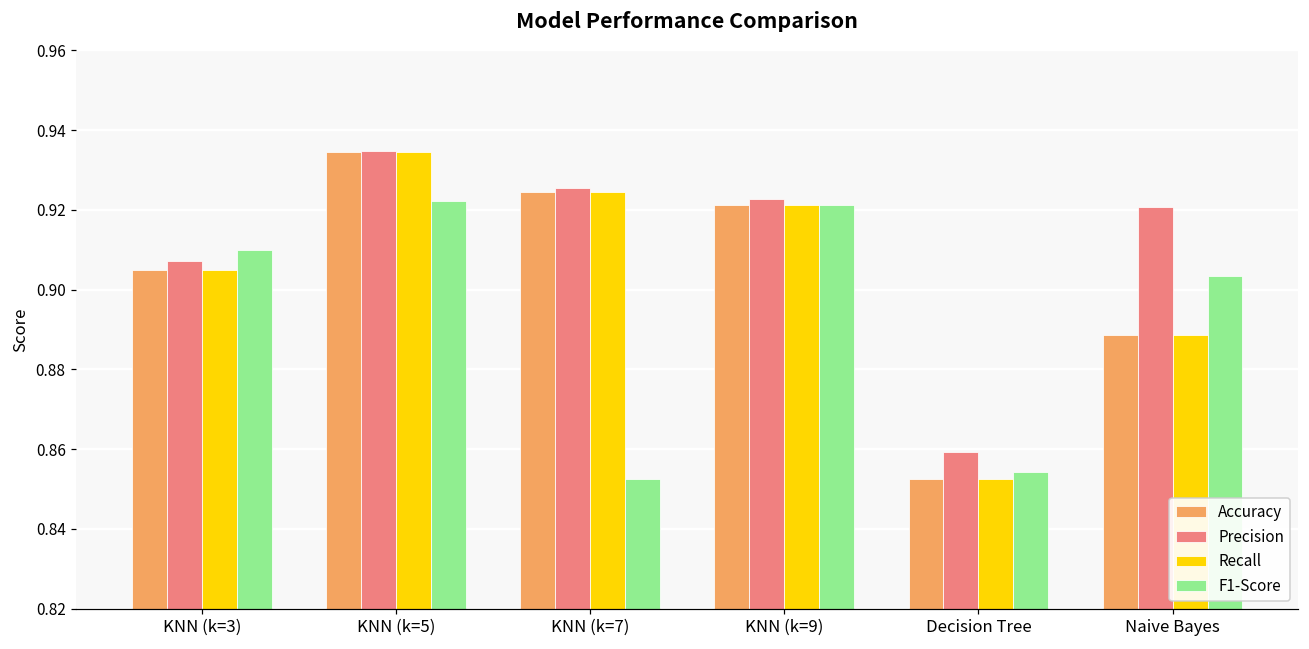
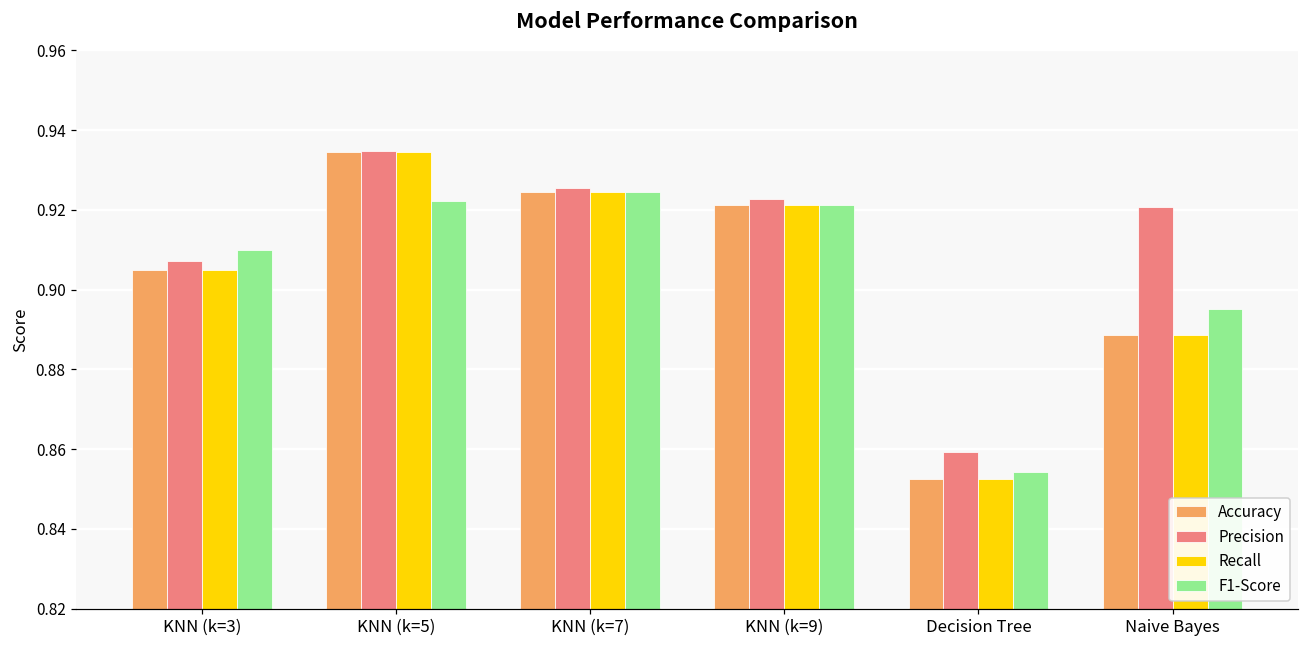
F1-Score, KNN (k=7): 0.852 -> 0.924
F1-Score, Naive Bayes: 0.904 -> 0.895
